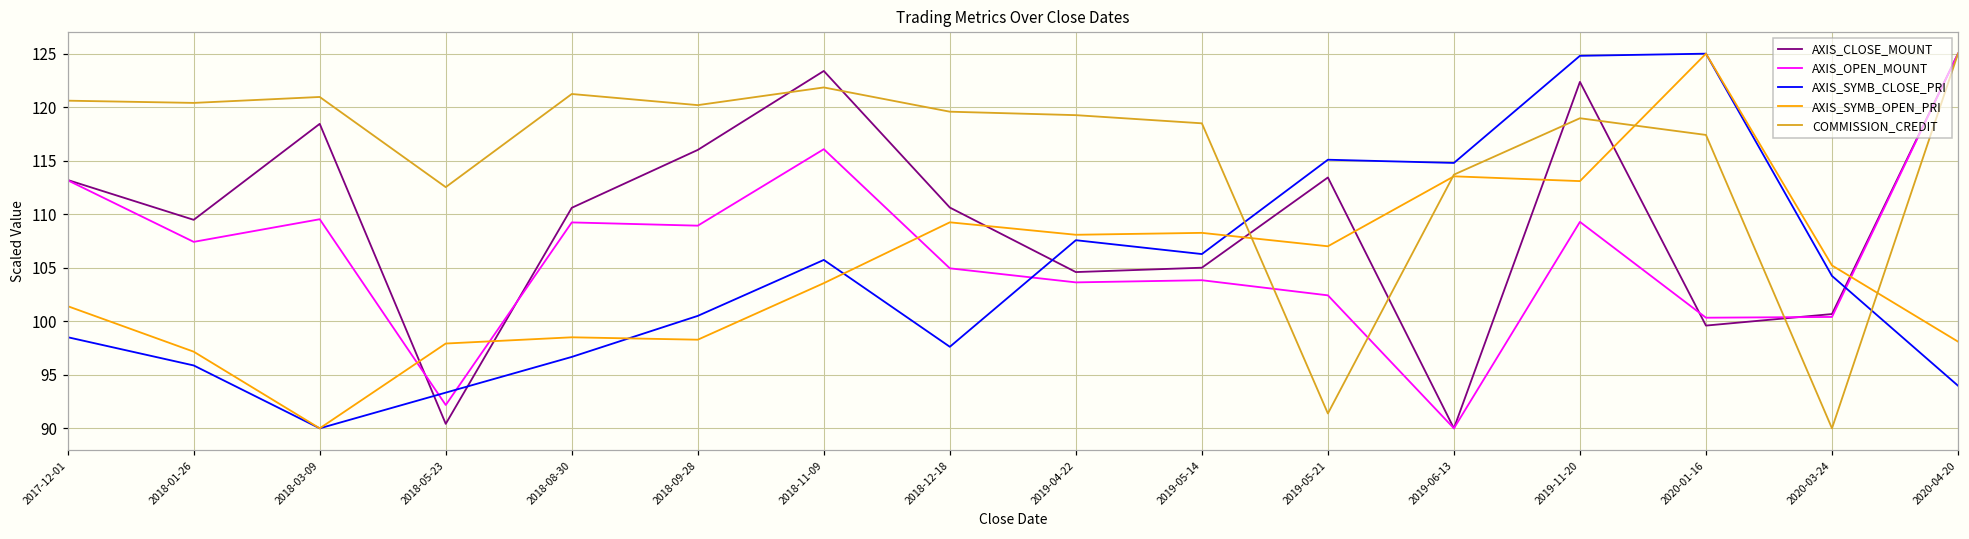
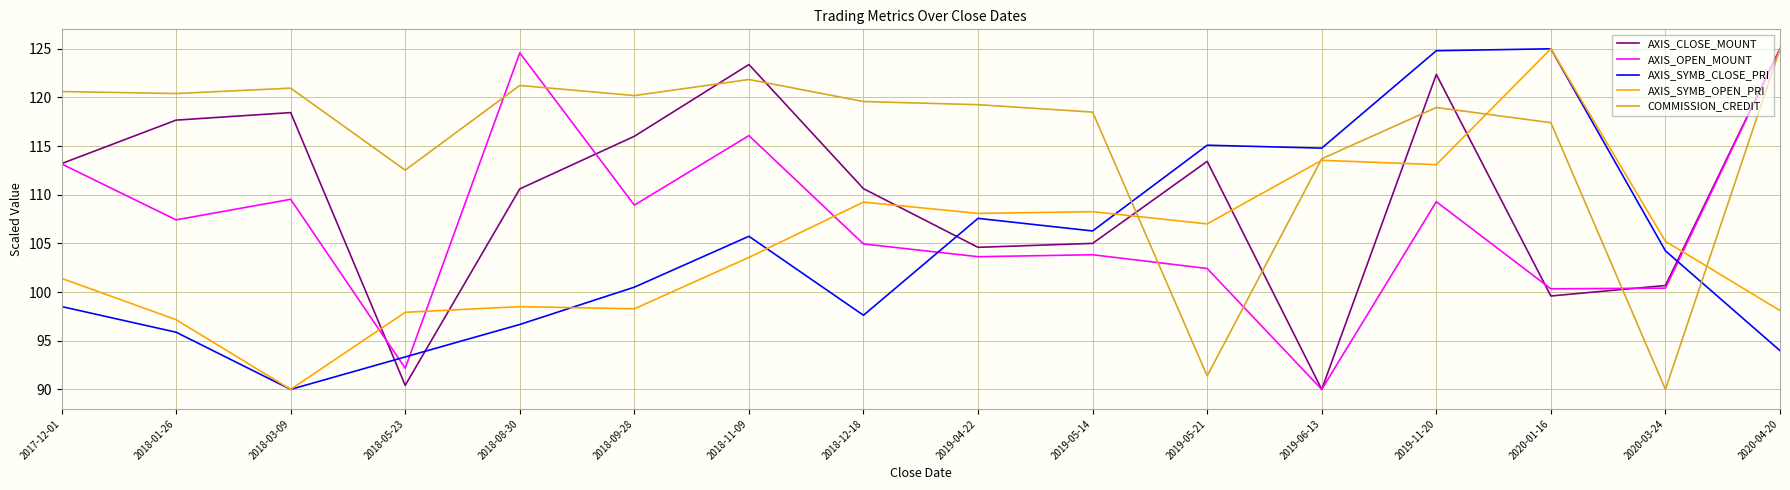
AXIS_CLOSE_MOUNT, 2018-01-26: 109 -> 118
AXIS_OPEN_MOUNT, 2018-08-30: 109 -> 125
